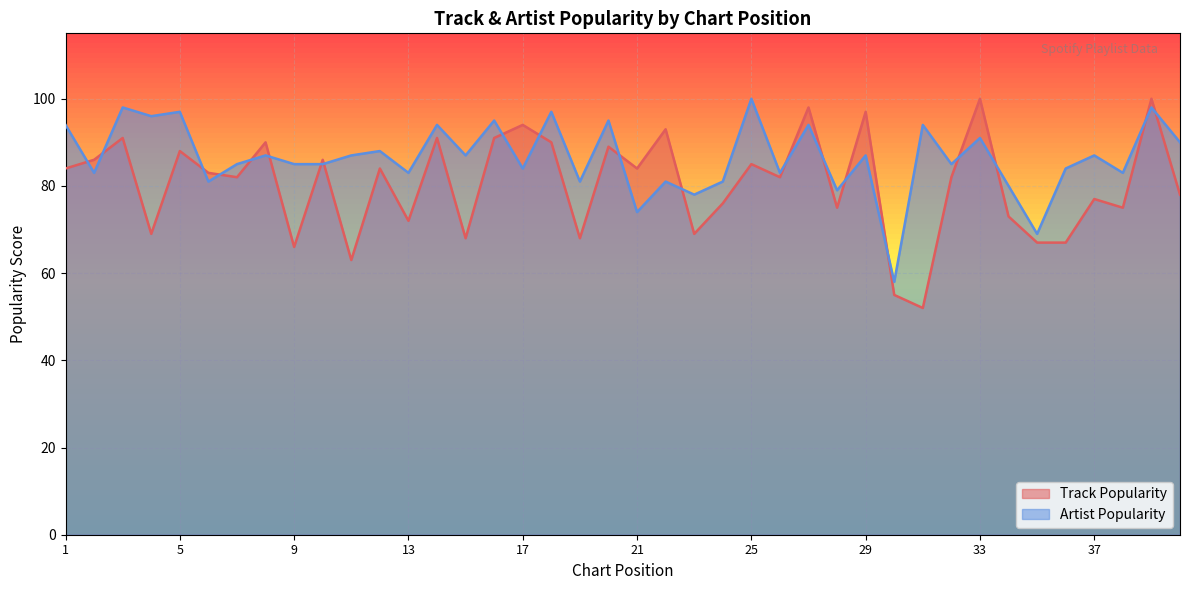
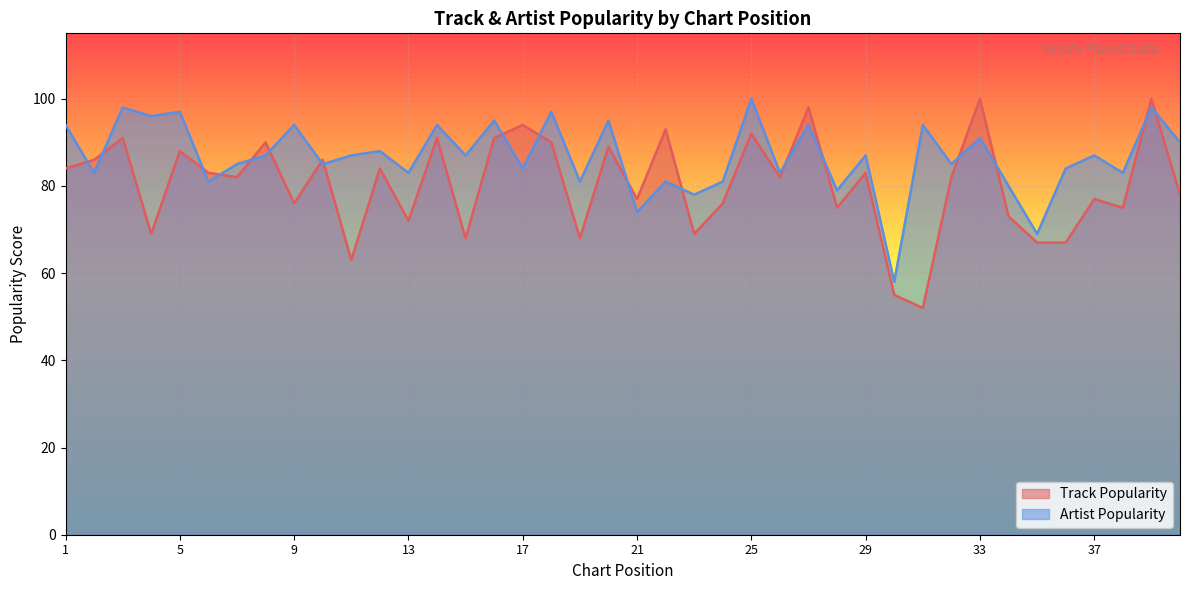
Track Popularity, 9: 66 -> 76
Artist Popularity, 9: 85 -> 94
Track Popularity, 21: 84 -> 77
Track Popularity, 25: 85 -> 92
Track Popularity, 29: 97 -> 83
